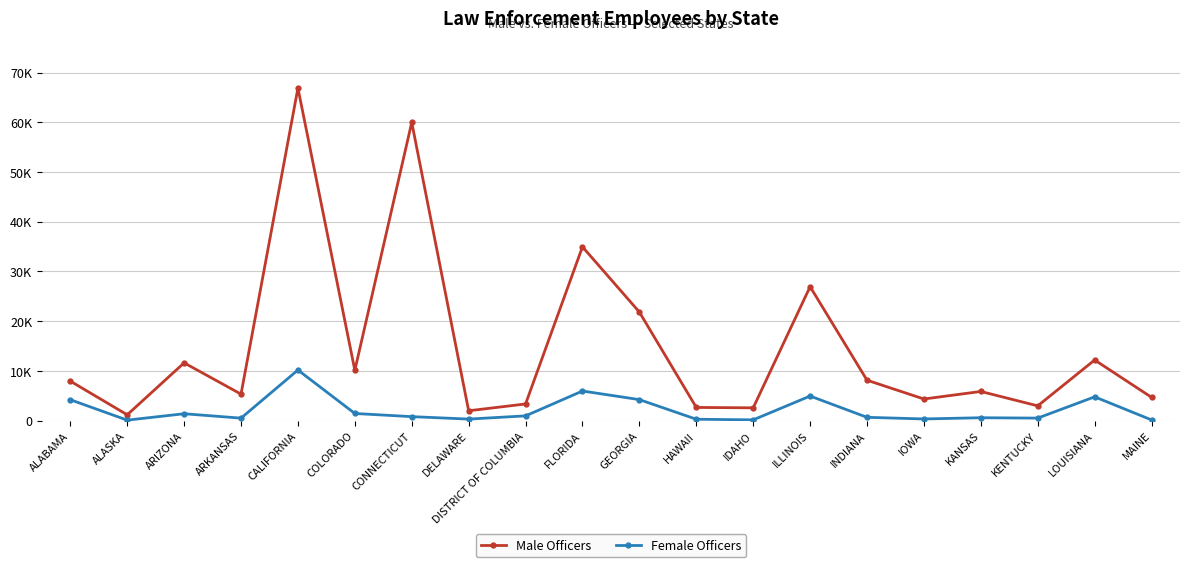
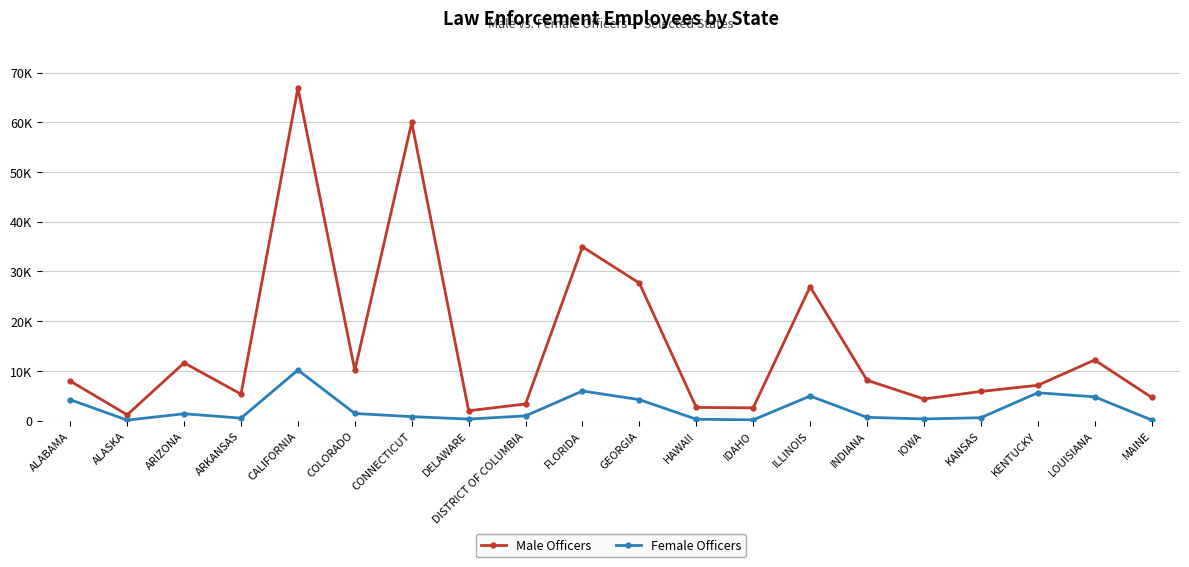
Male Officers, GEORGIA: 22000 -> 28000
Male Officers, KENTUCKY: 3000 -> 7000
Female Officers, KENTUCKY: 1000 -> 6000
